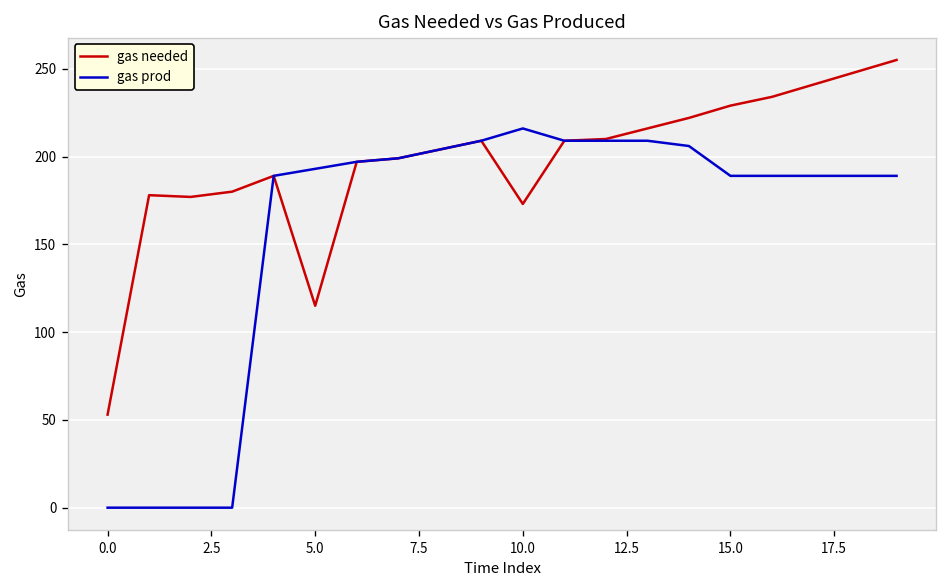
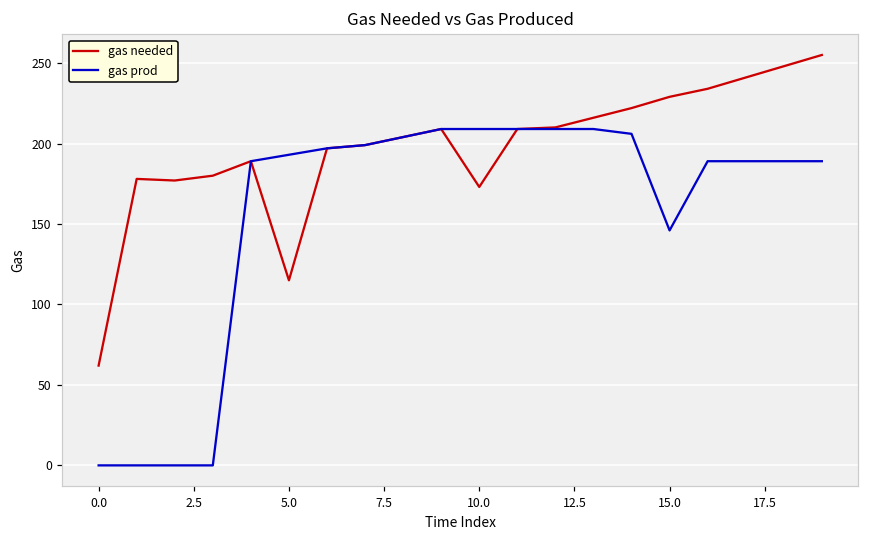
gas needed, 0.0: 53 -> 62
gas prod, 10.0: 216 -> 209
gas prod, 15.0: 189 -> 146
